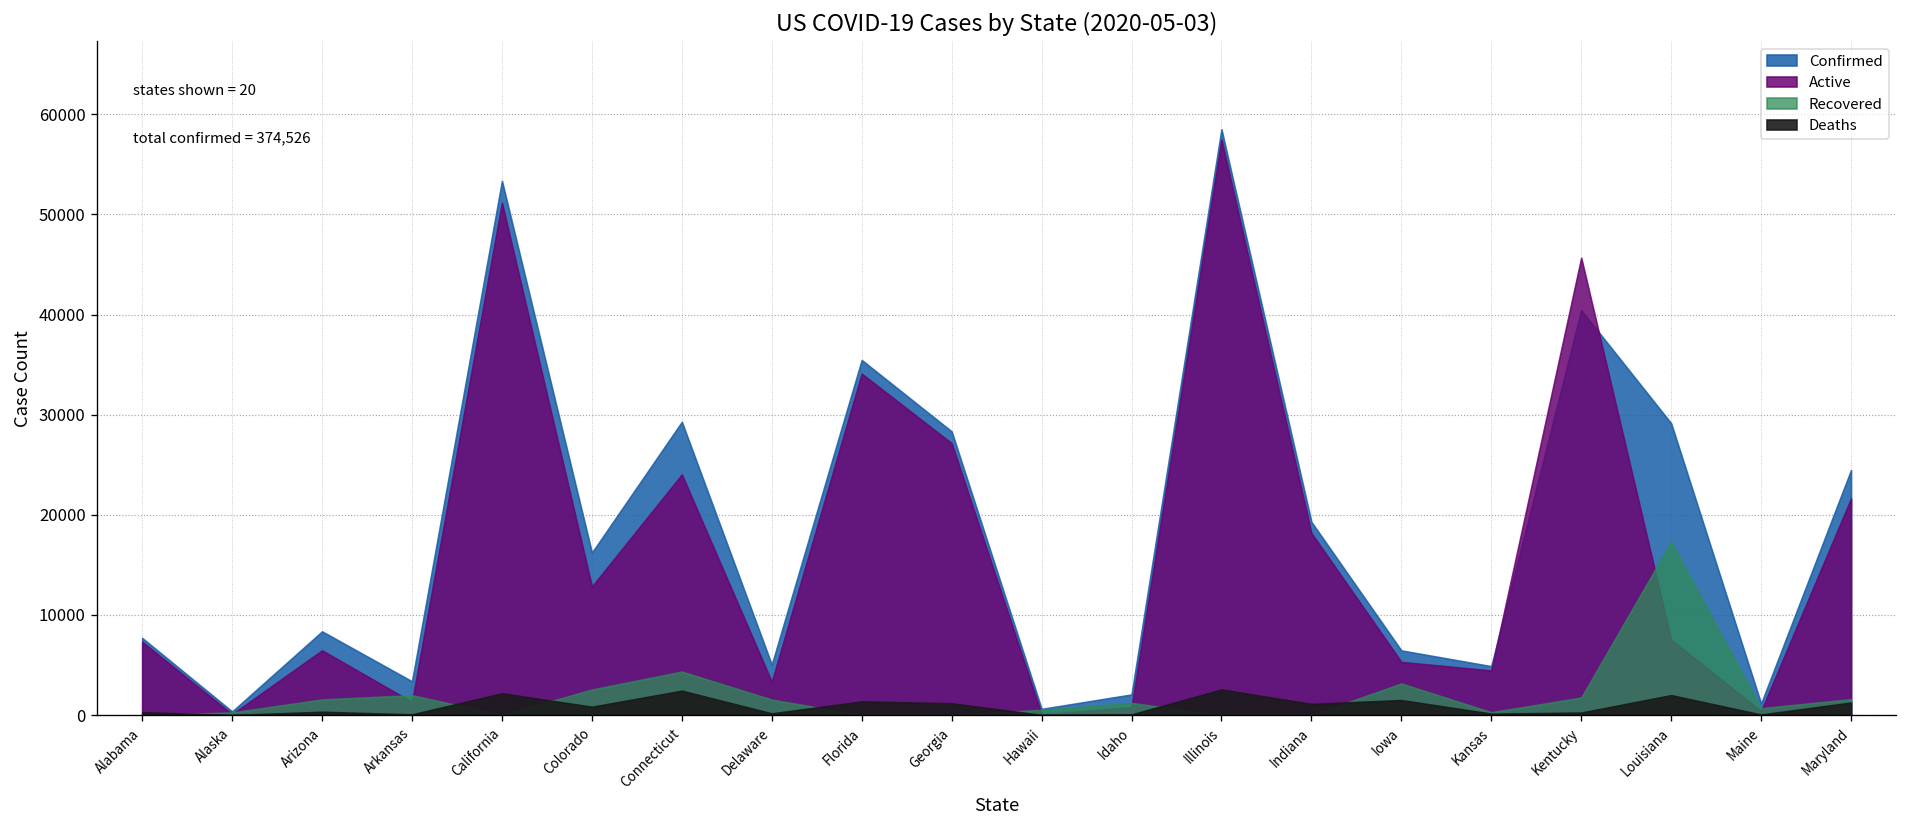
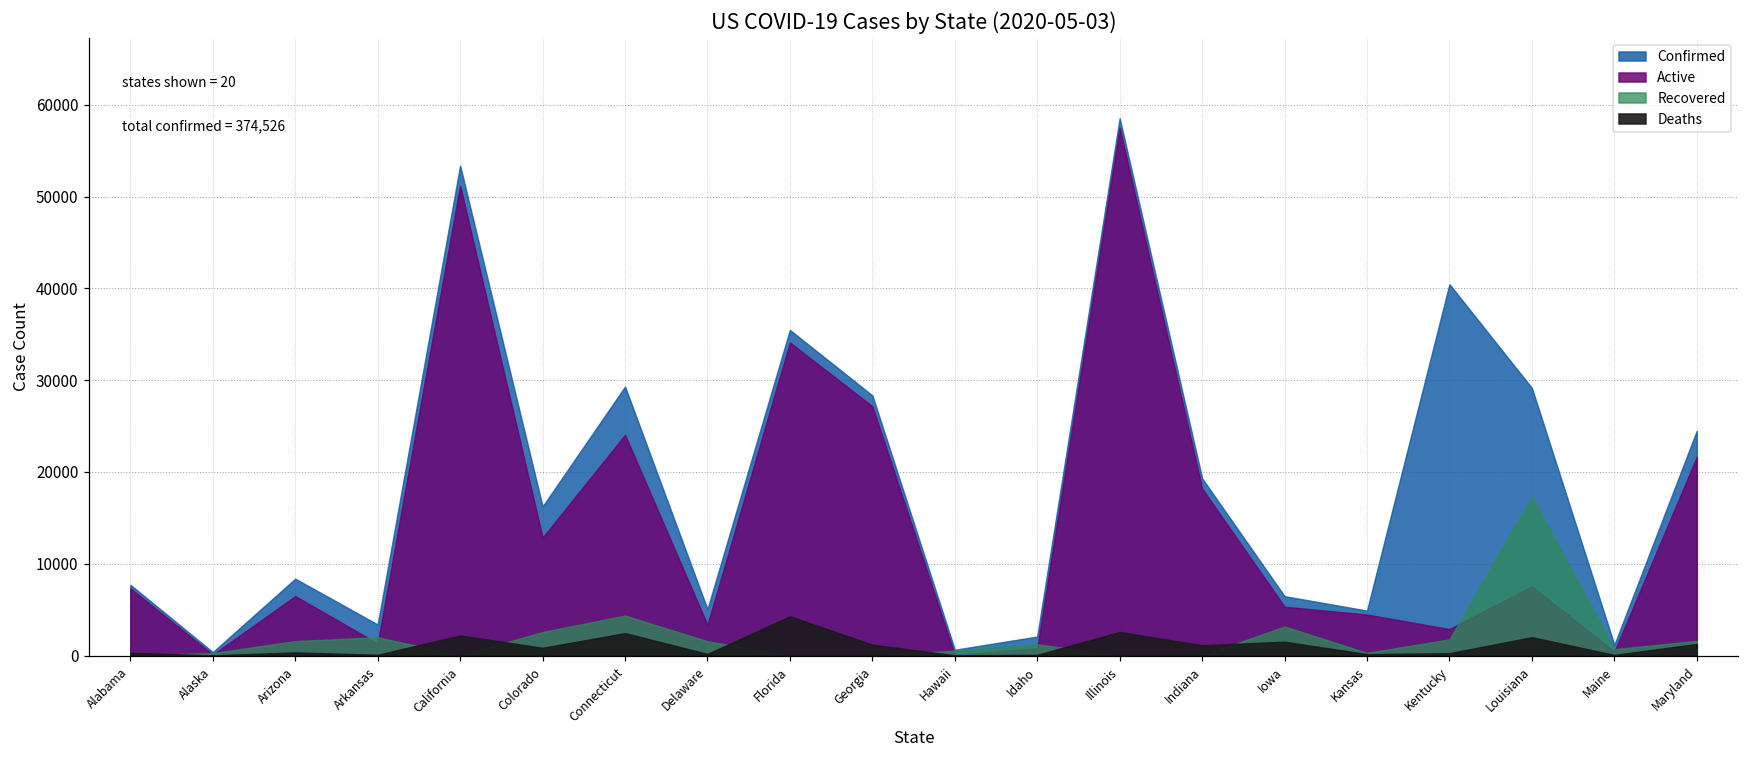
Deaths, Florida: 1000 -> 4000
Active, Kentucky: 46000 -> 3000
